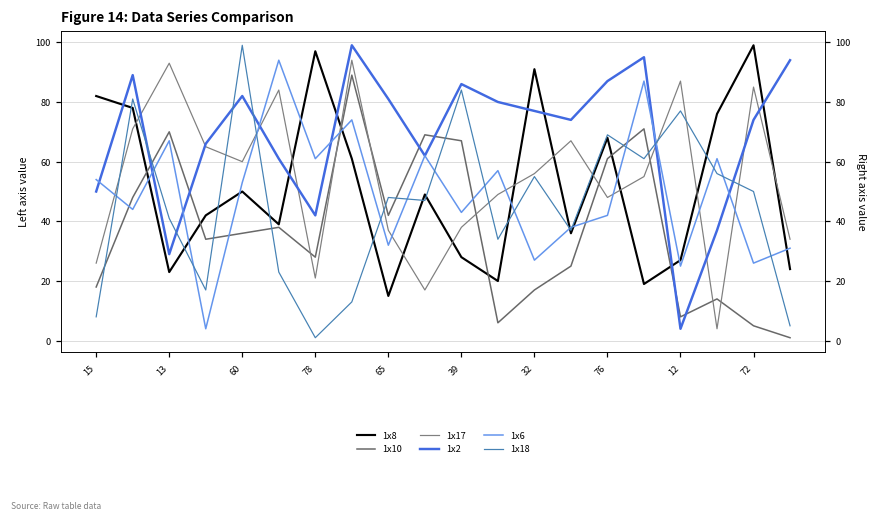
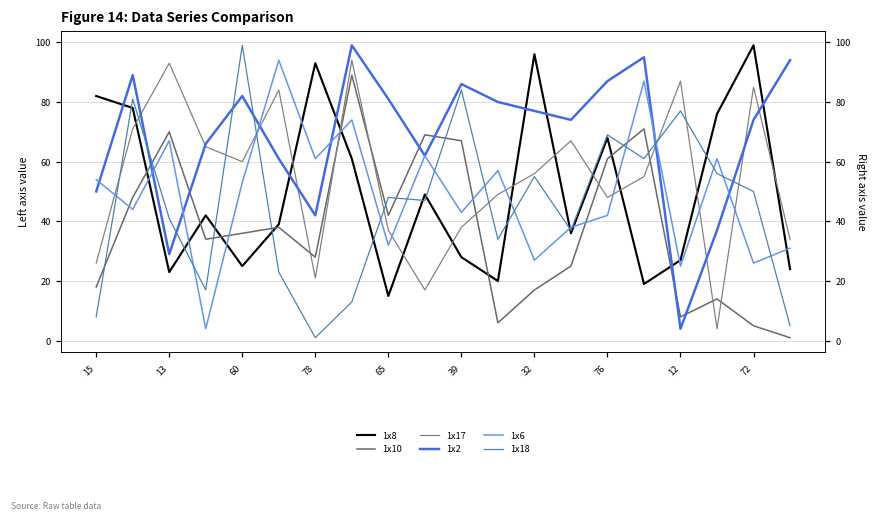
1x8, 60: 50 -> 25
1x8, 78: 97 -> 93
1x8, 32: 91 -> 96
